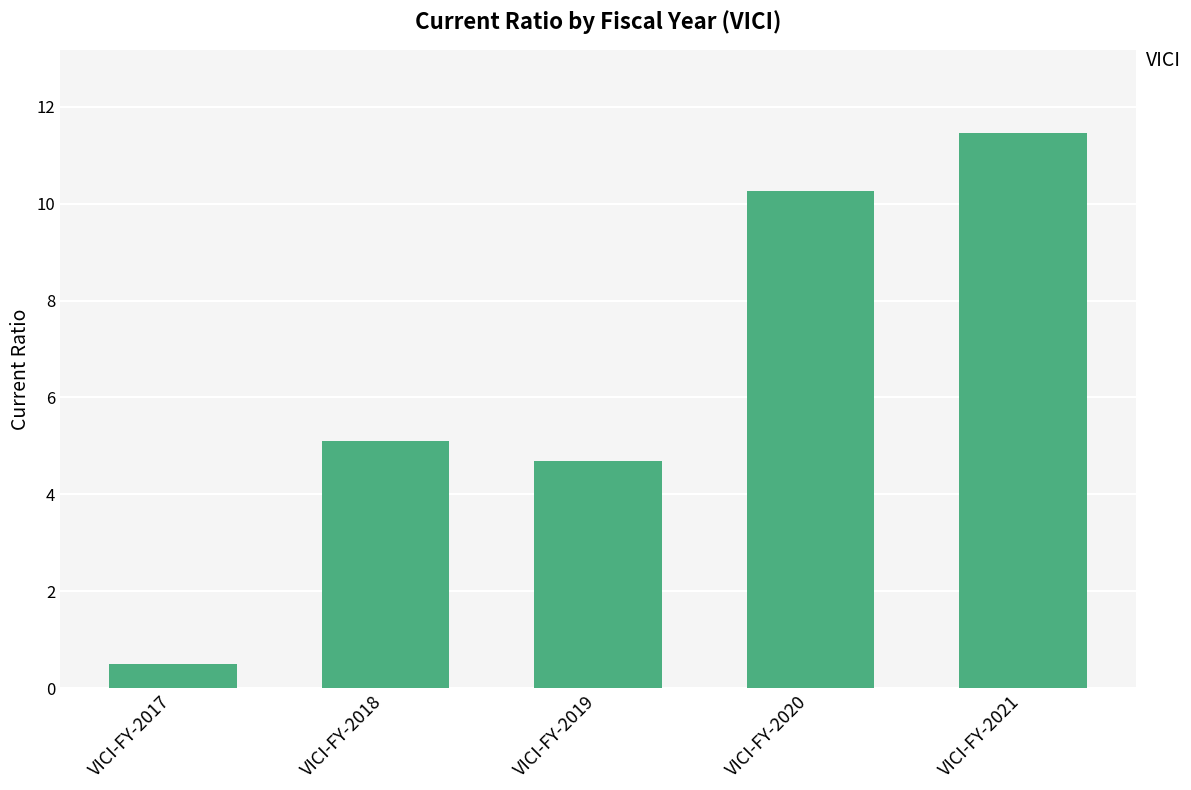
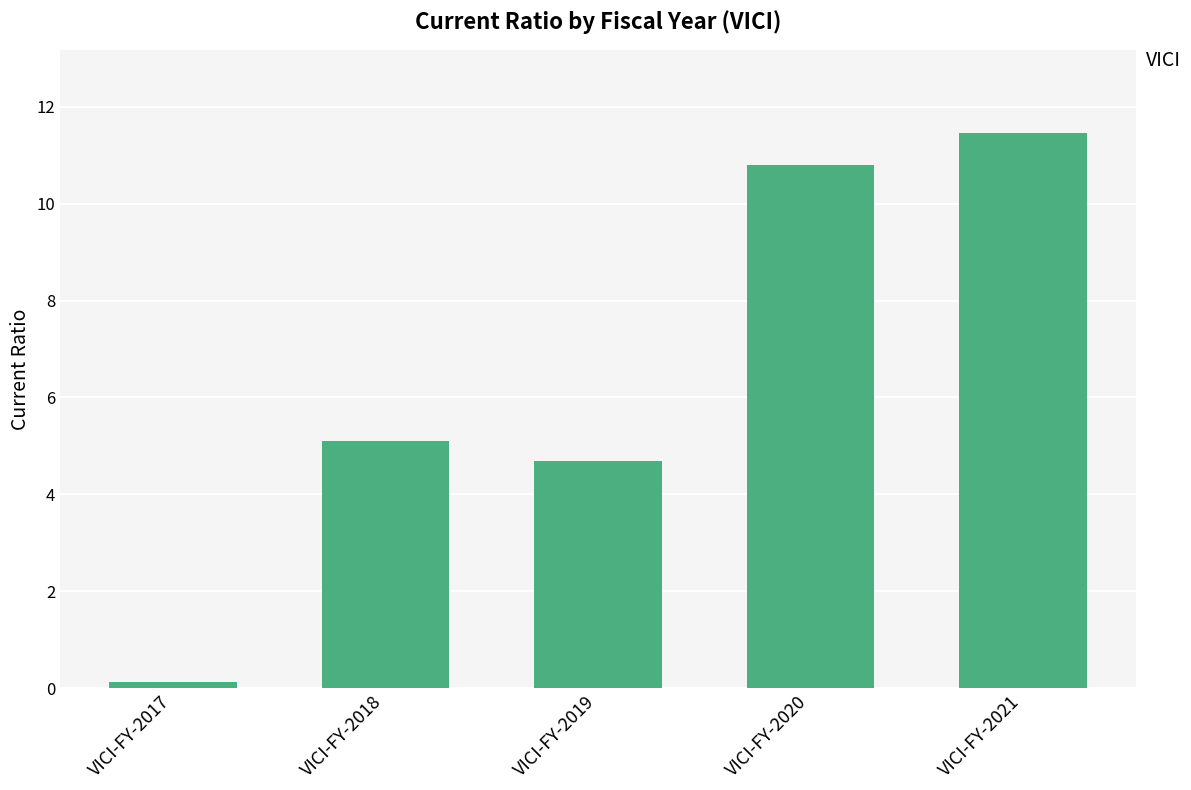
VICI-FY-2017: 0.5 -> 0.1
VICI-FY-2020: 10.3 -> 10.8
